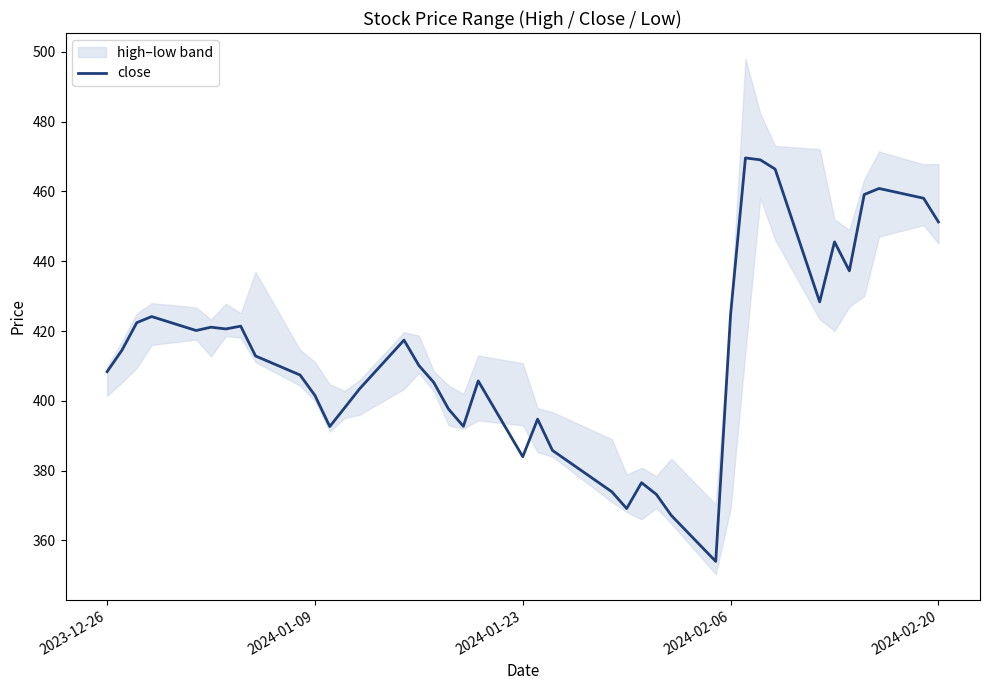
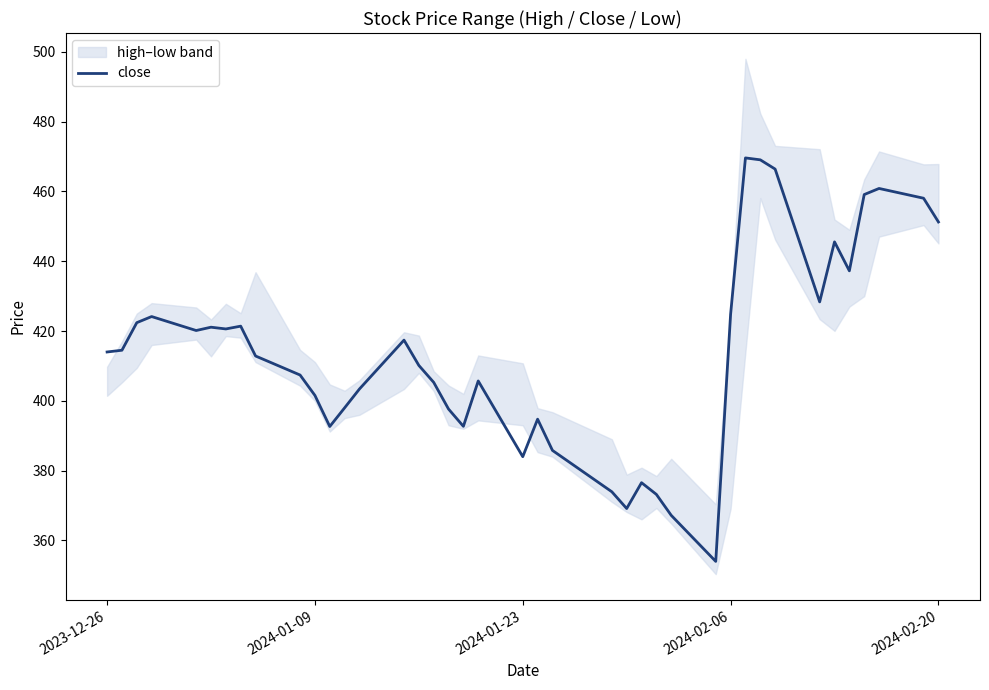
close, 2023-12-26: 408 -> 414
